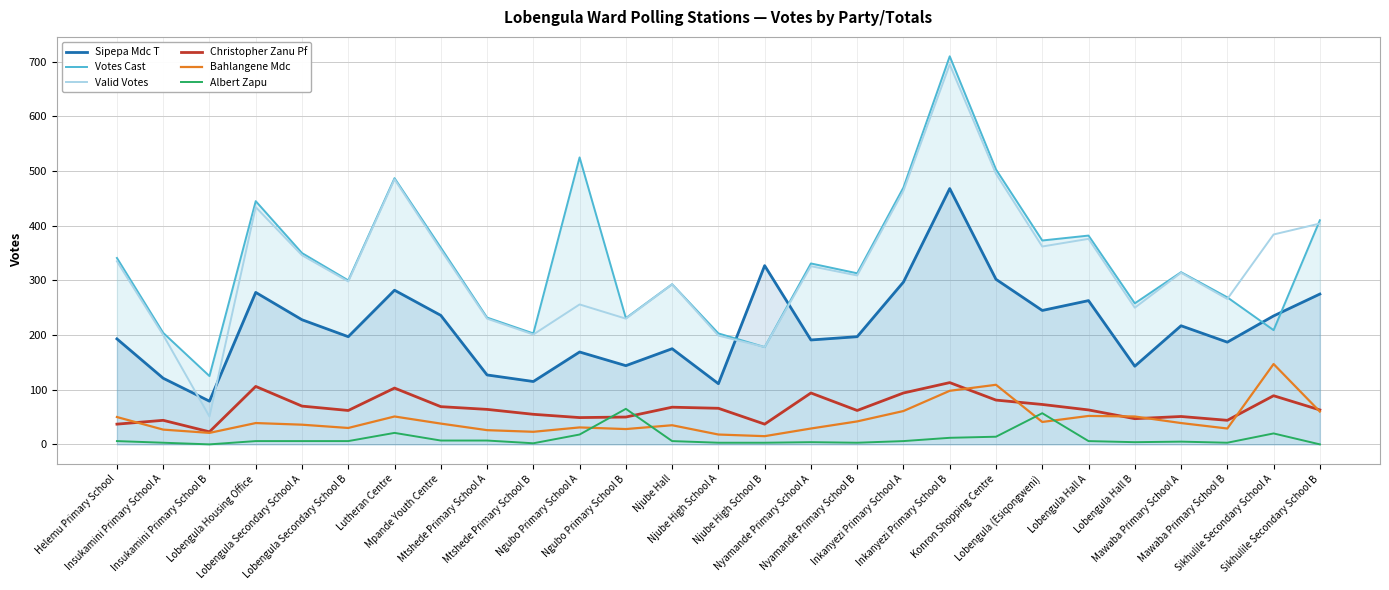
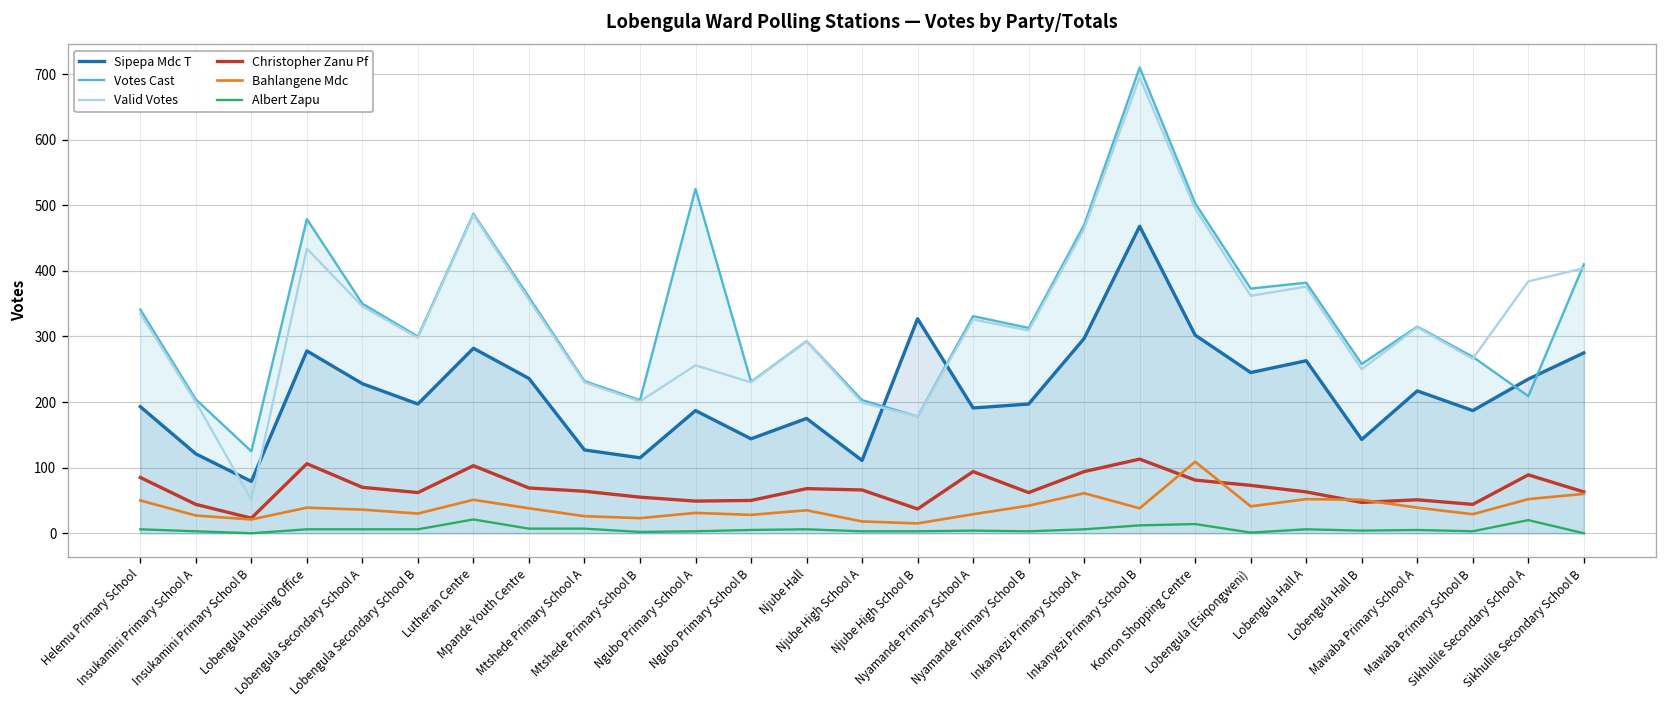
Christopher Zanu Pf, Helemu Primary School: 40 -> 90
Votes Cast, Lobengula Housing Office: 450 -> 480
Sipepa Mdc T, Ngubo Primary School A: 170 -> 190
Albert Zapu, Ngubo Primary School A: 20 -> 0
Albert Zapu, Ngubo Primary School B: 70 -> 10
Bahlangene Mdc, Inkanyezi Primary School B: 100 -> 40
Albert Zapu, Lobengula (Esiqongweni): 60 -> 0
Bahlangene Mdc, Sikhulile Secondary School A: 150 -> 50
